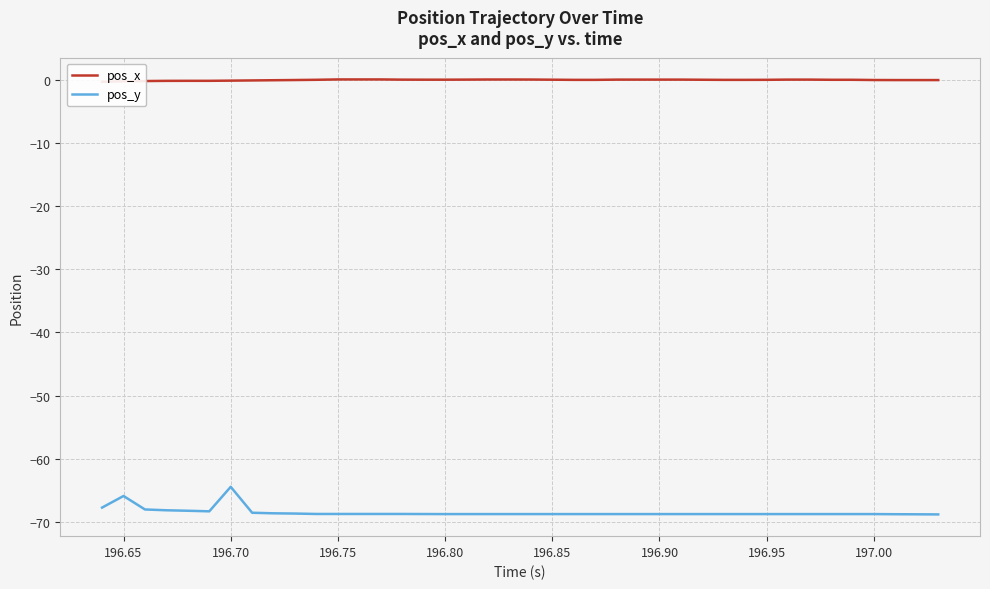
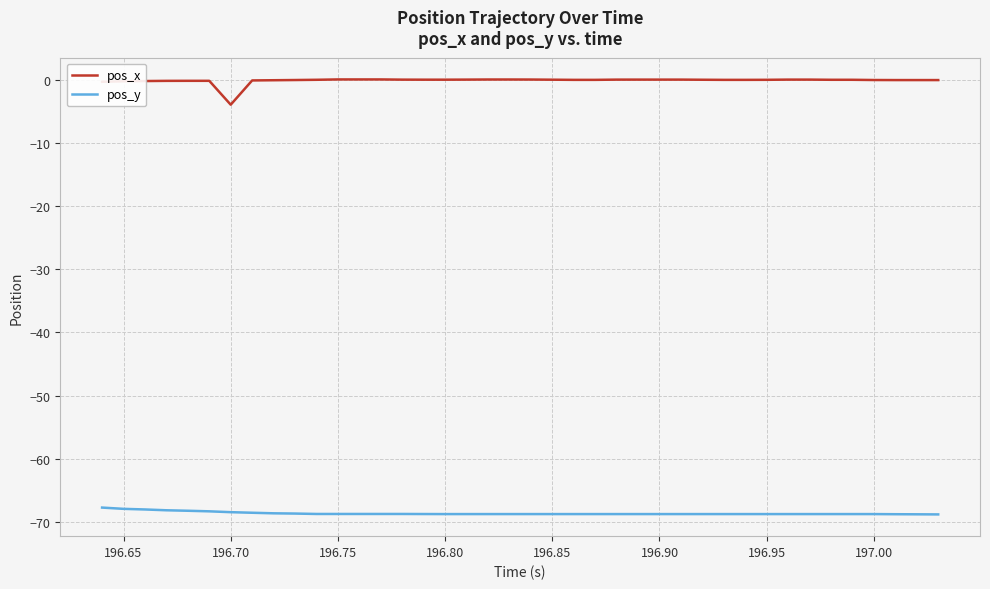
pos_y, 196.65: -66 -> -68
pos_x, 196.70: 0 -> -4
pos_y, 196.70: -64 -> -68
